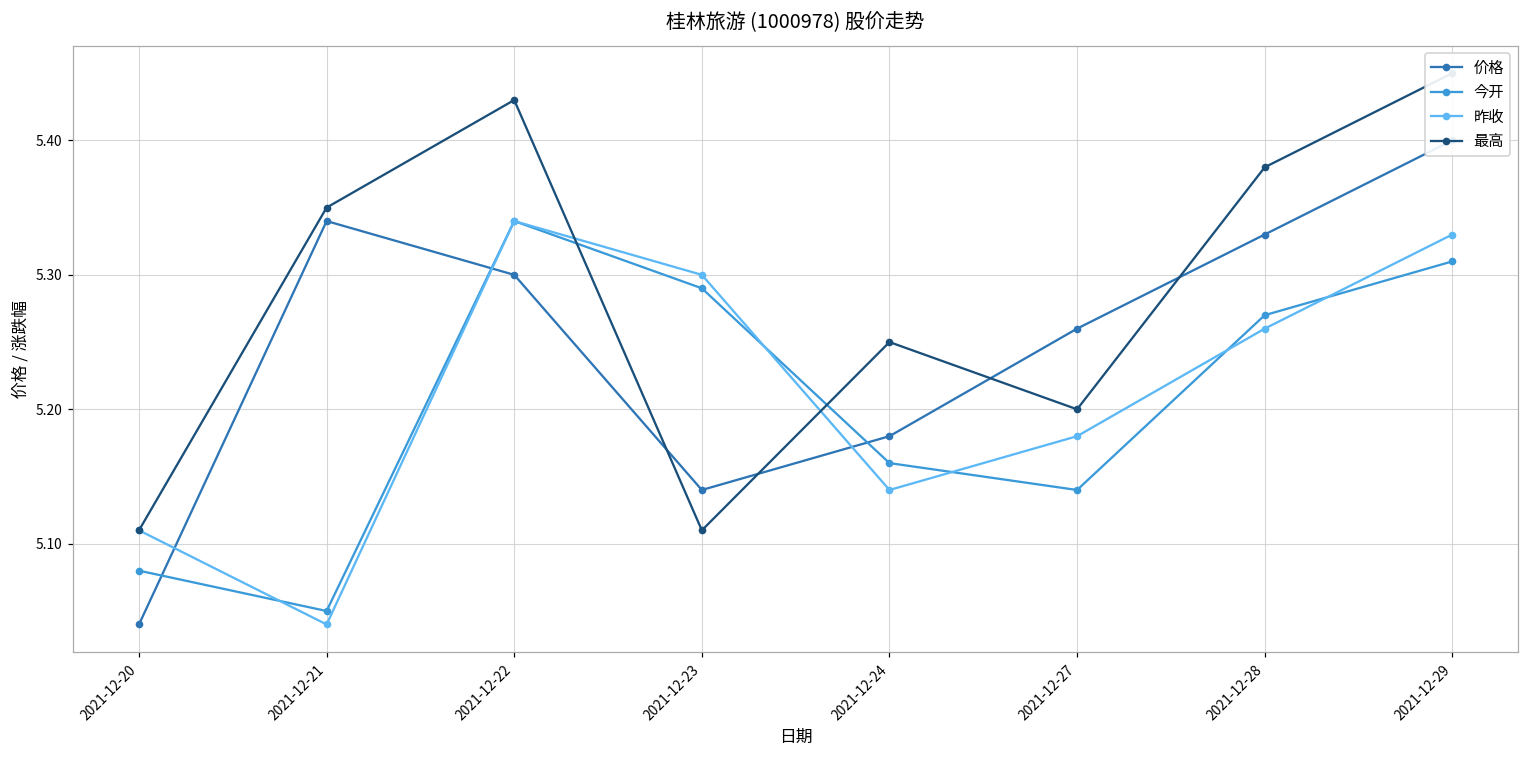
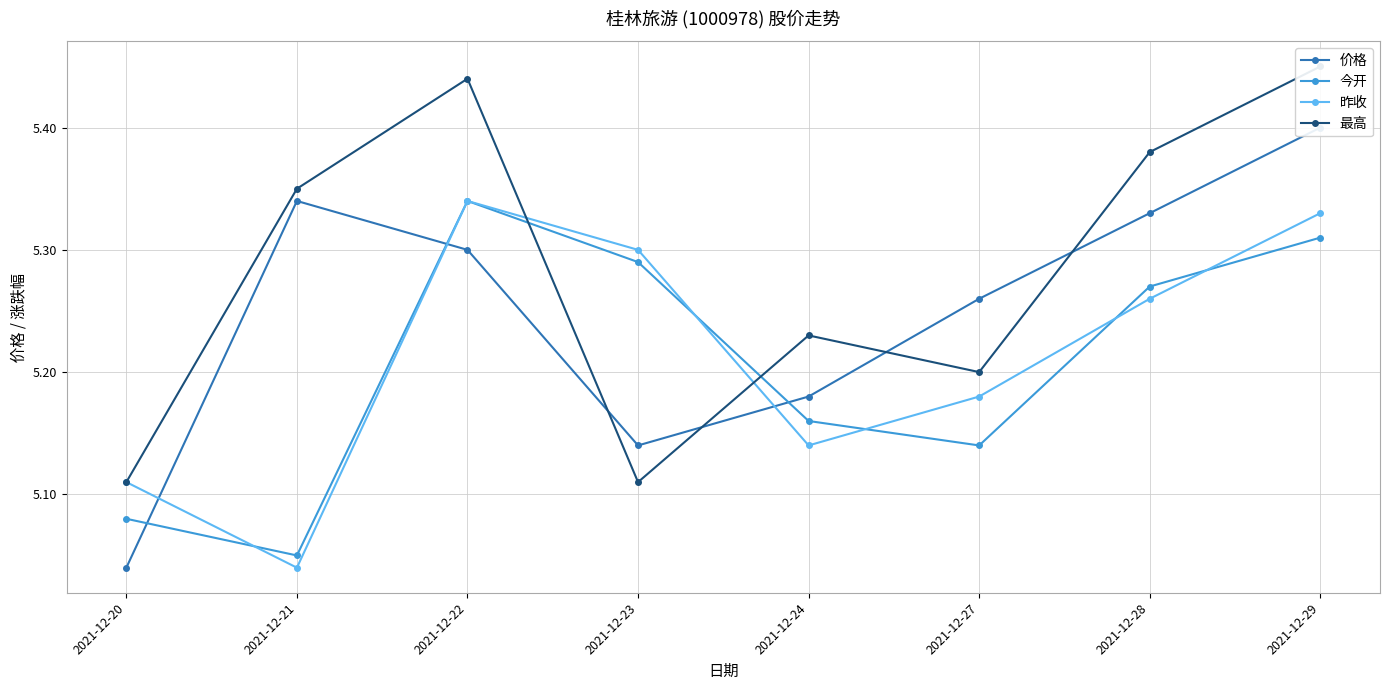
最高, 2021-12-22: 5.43 -> 5.44
最高, 2021-12-24: 5.25 -> 5.23
